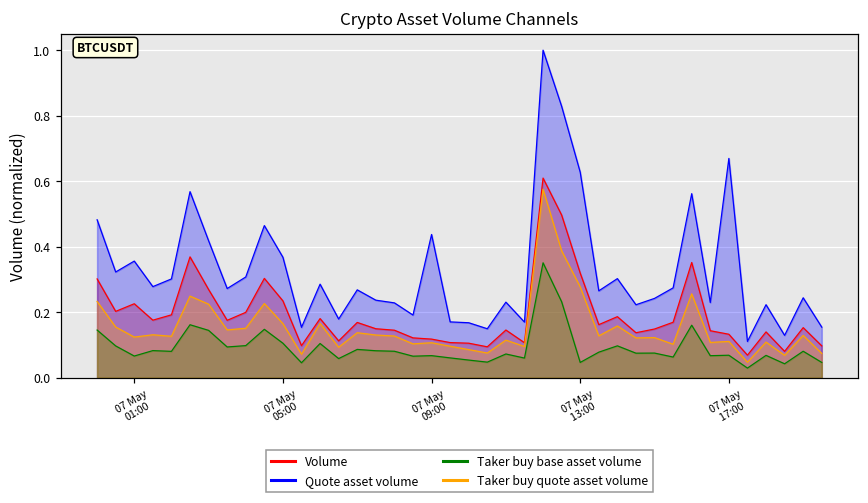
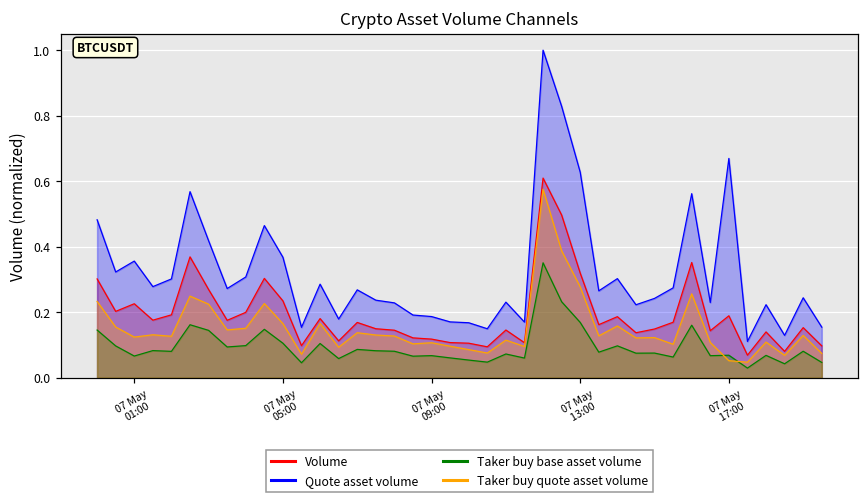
Quote asset volume, 07 May 09:00: 0.44 -> 0.19
Taker buy base asset volume, 07 May 13:00: 0.05 -> 0.17
Volume, 07 May 17:00: 0.13 -> 0.19
Taker buy quote asset volume, 07 May 17:00: 0.11 -> 0.05
